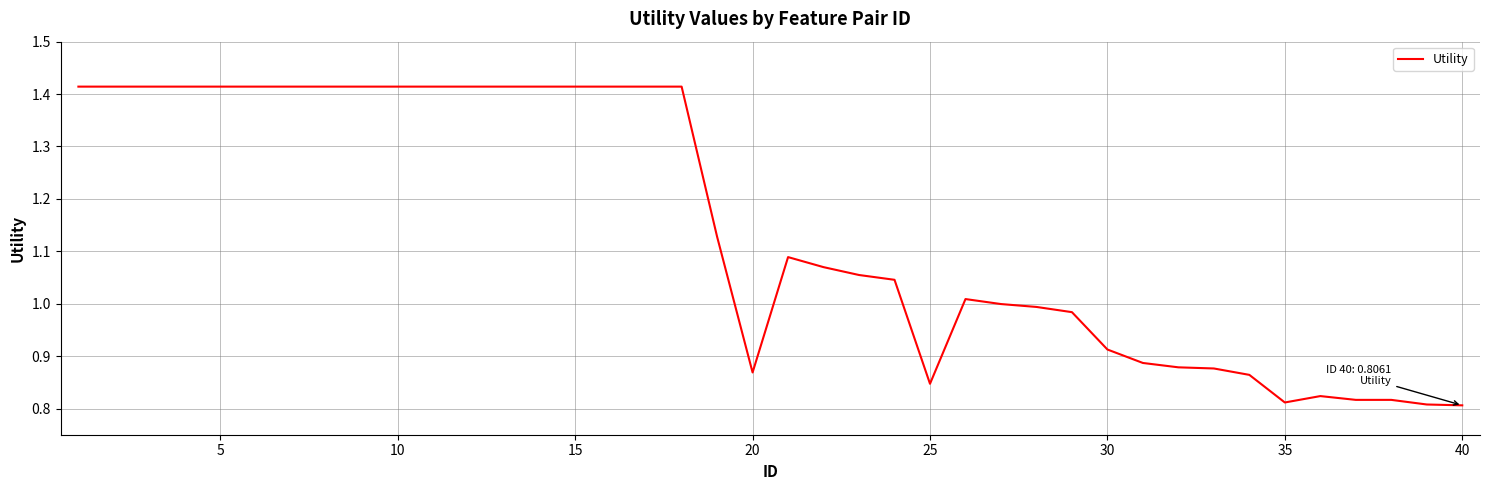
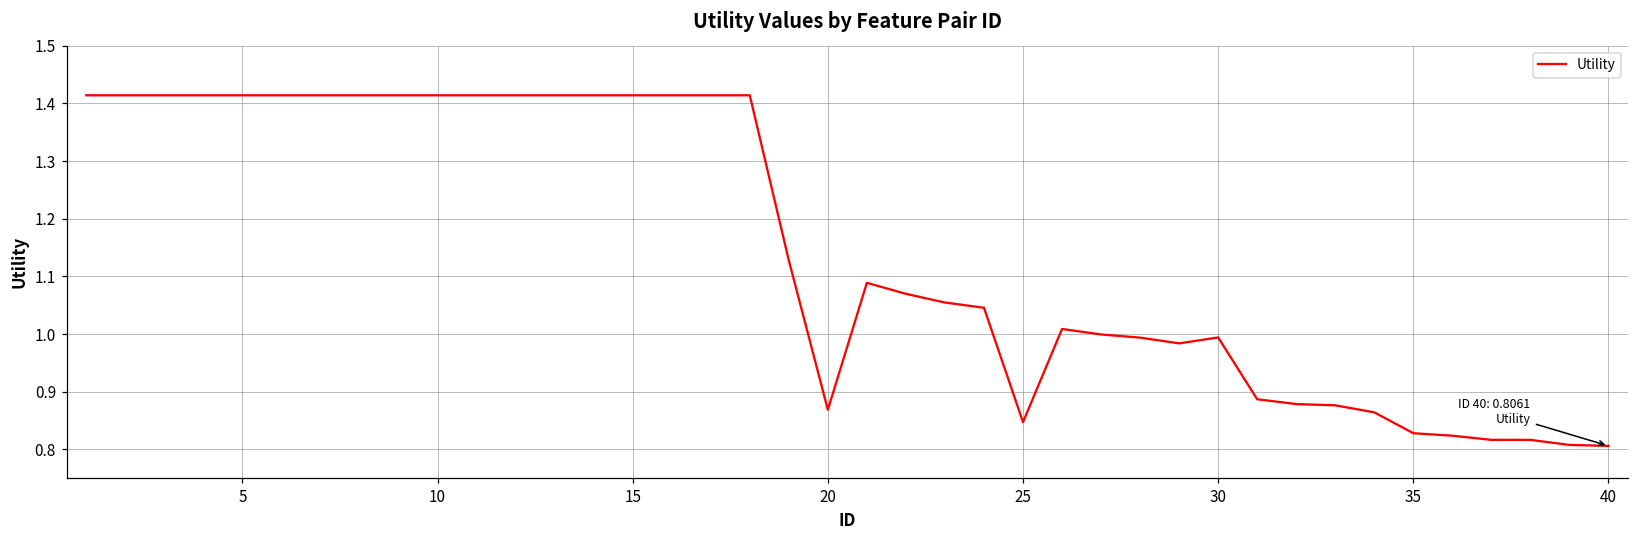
30: 0.91 -> 0.99
35: 0.81 -> 0.83
